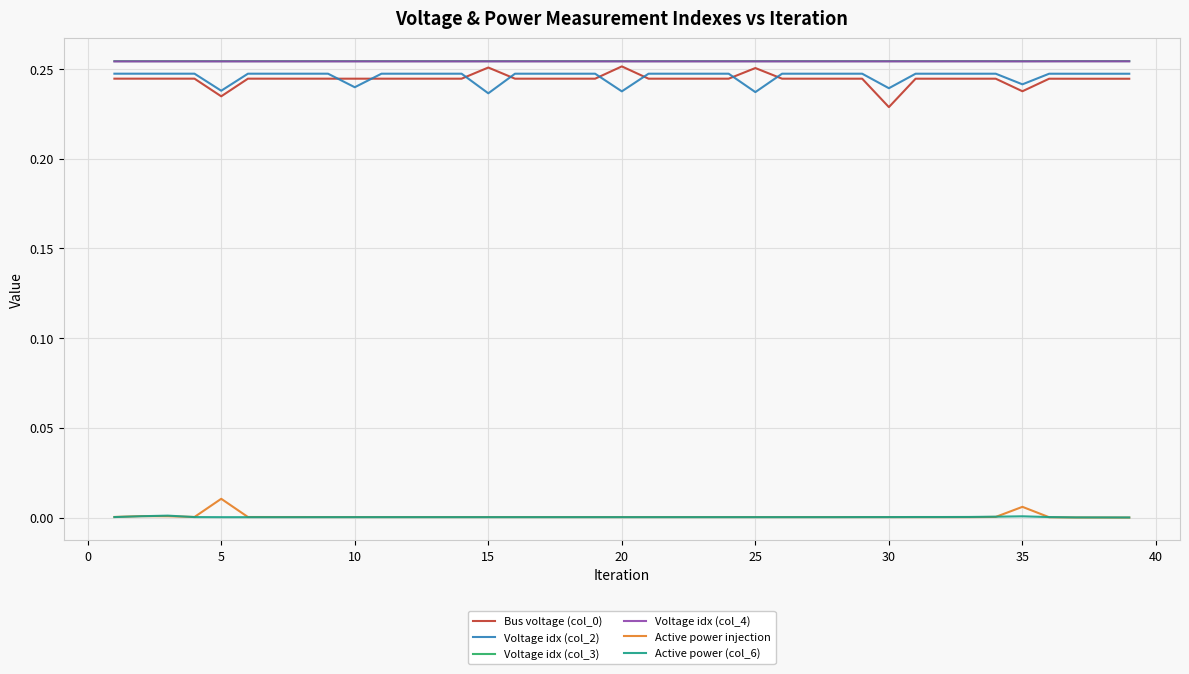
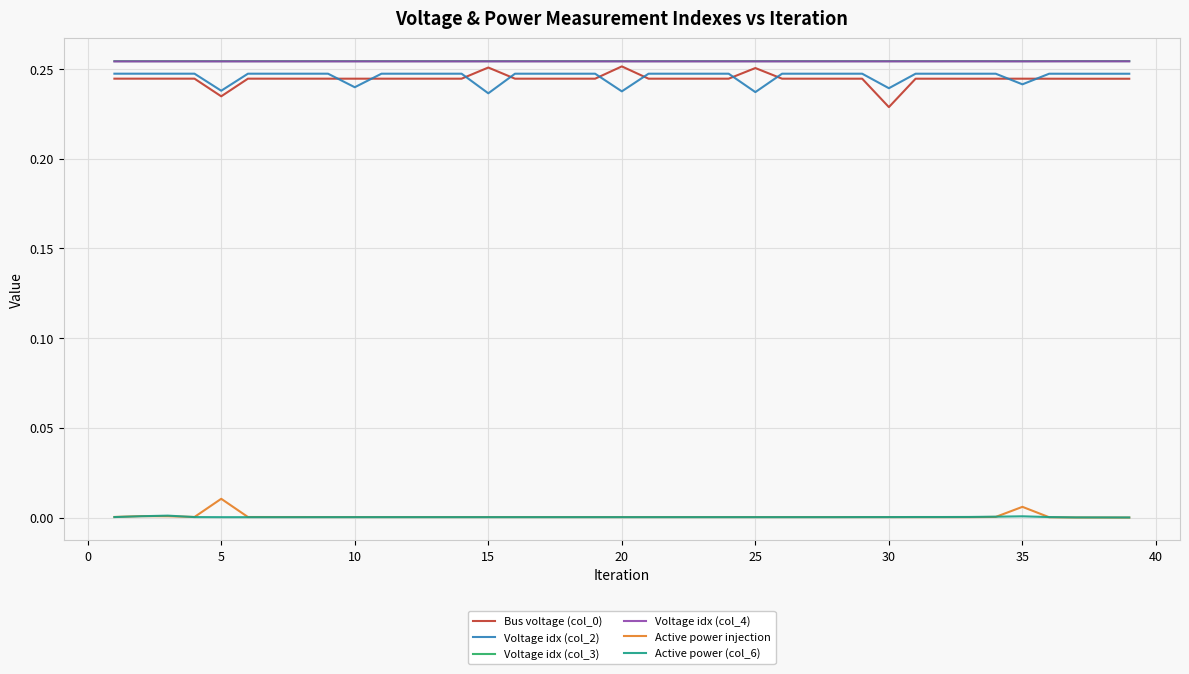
Bus voltage (col_0), 35: 0.238 -> 0.245
